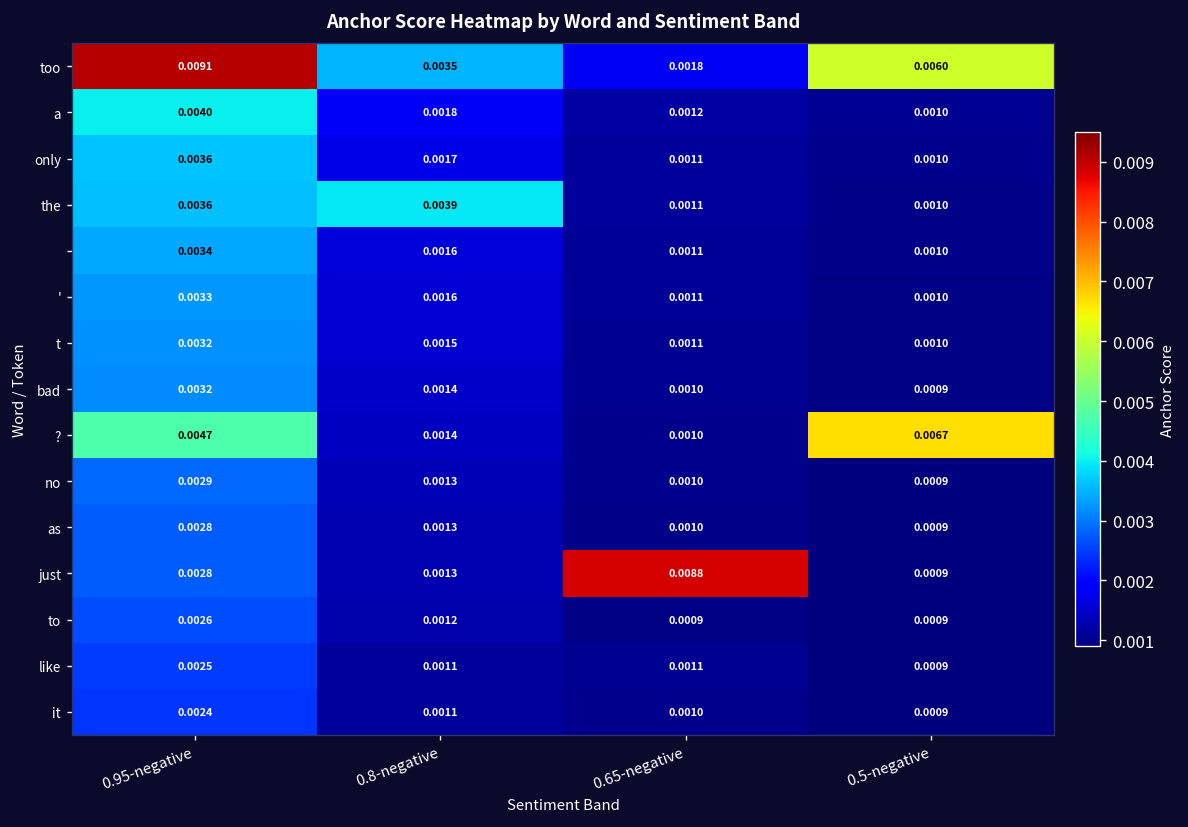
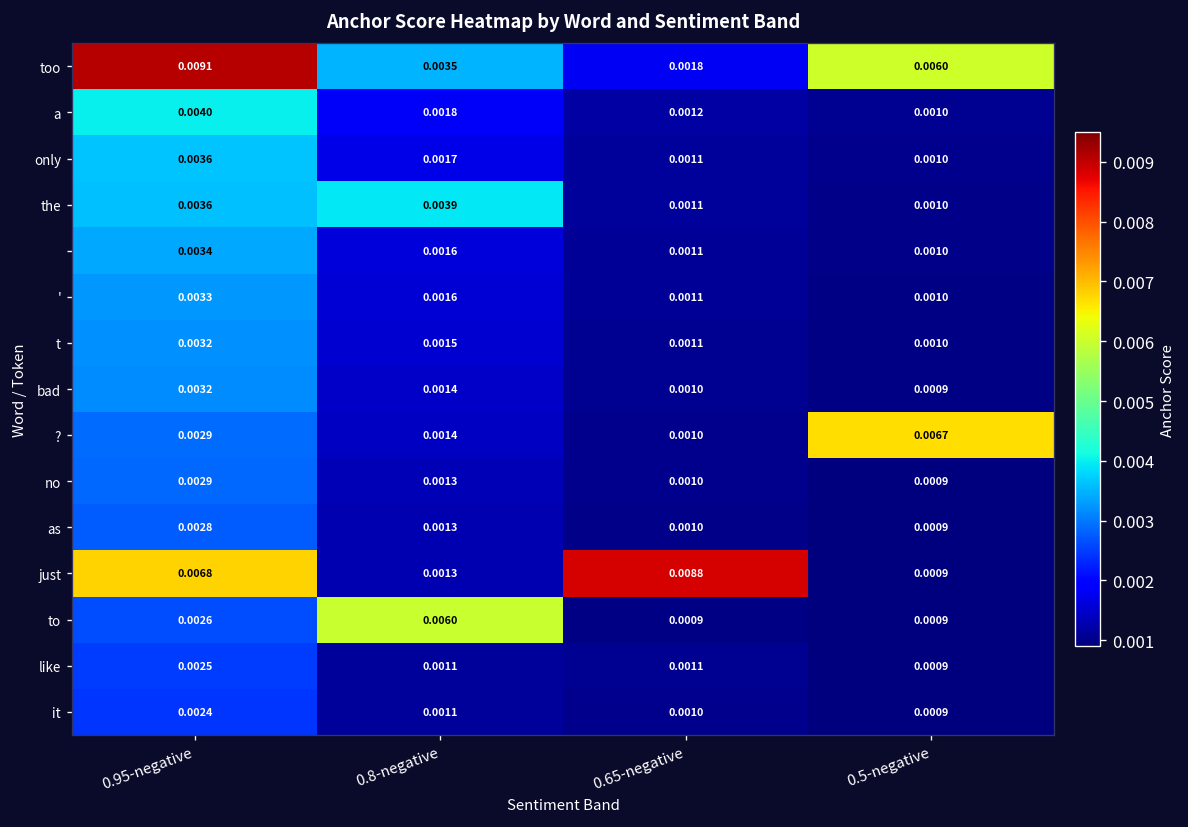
?, 0.95-negative: 0.0047 -> 0.0029
just, 0.95-negative: 0.0028 -> 0.0068
to, 0.8-negative: 0.0012 -> 0.0060
